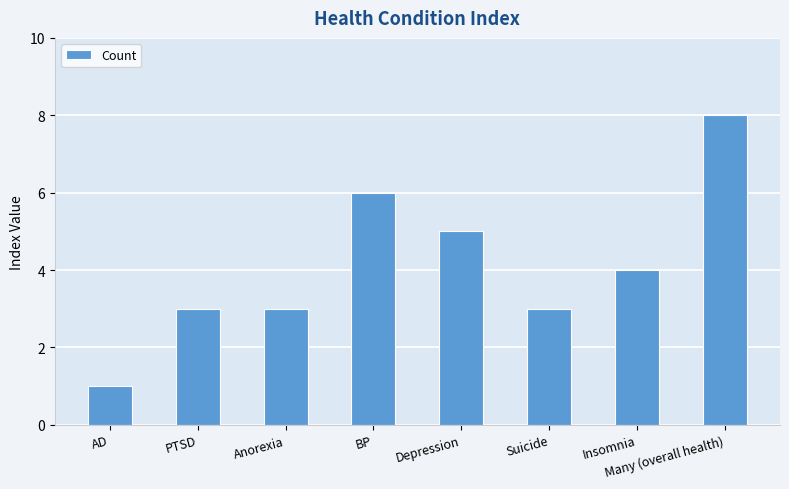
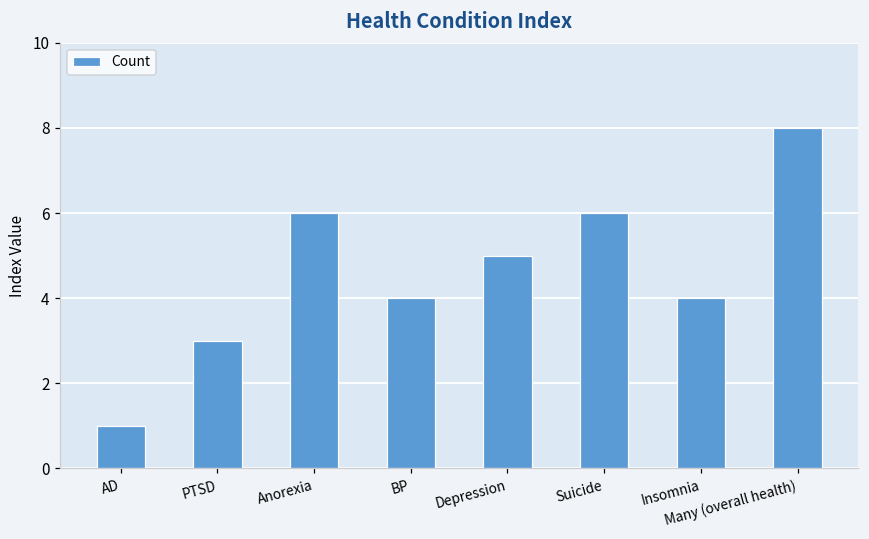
Anorexia: 3 -> 6
BP: 6 -> 4
Suicide: 3 -> 6
